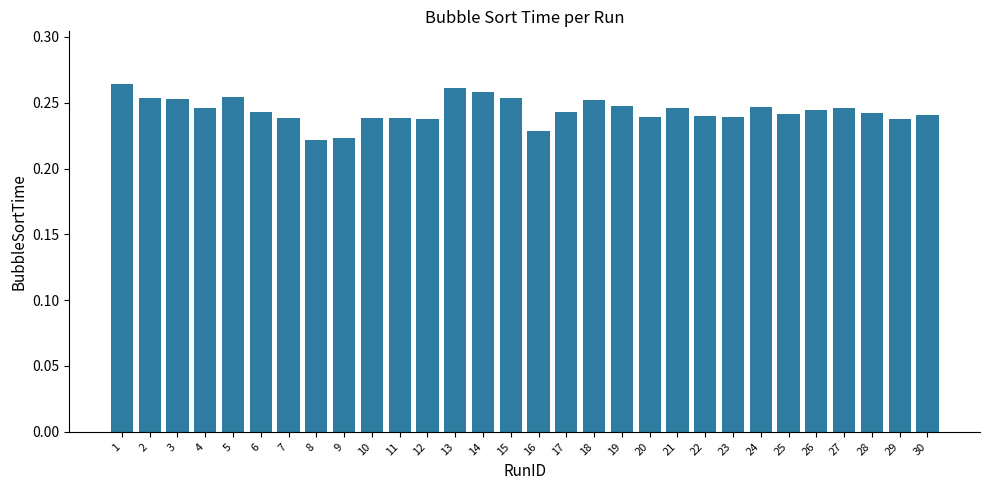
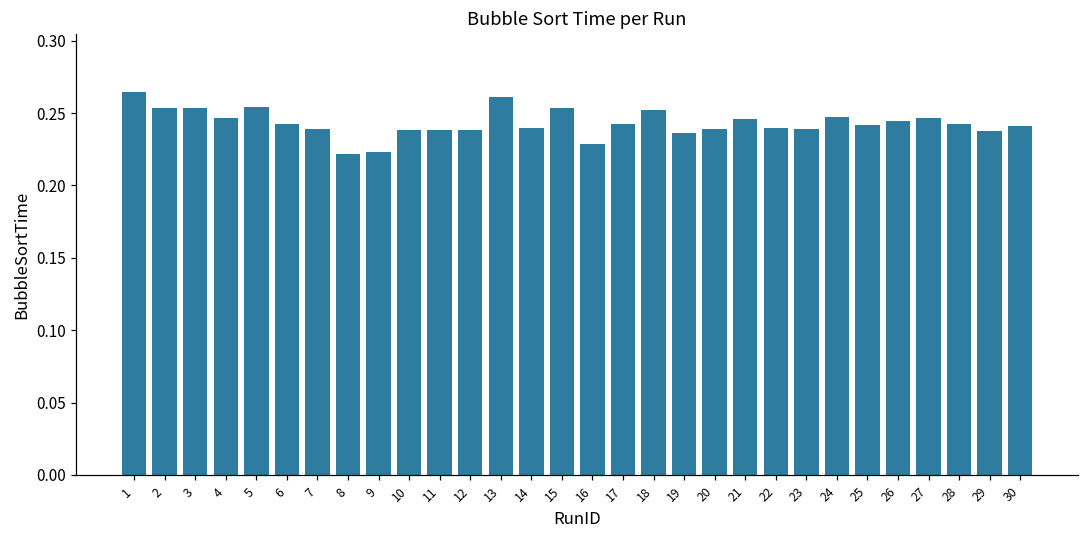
14: 0.258 -> 0.240
19: 0.247 -> 0.236
